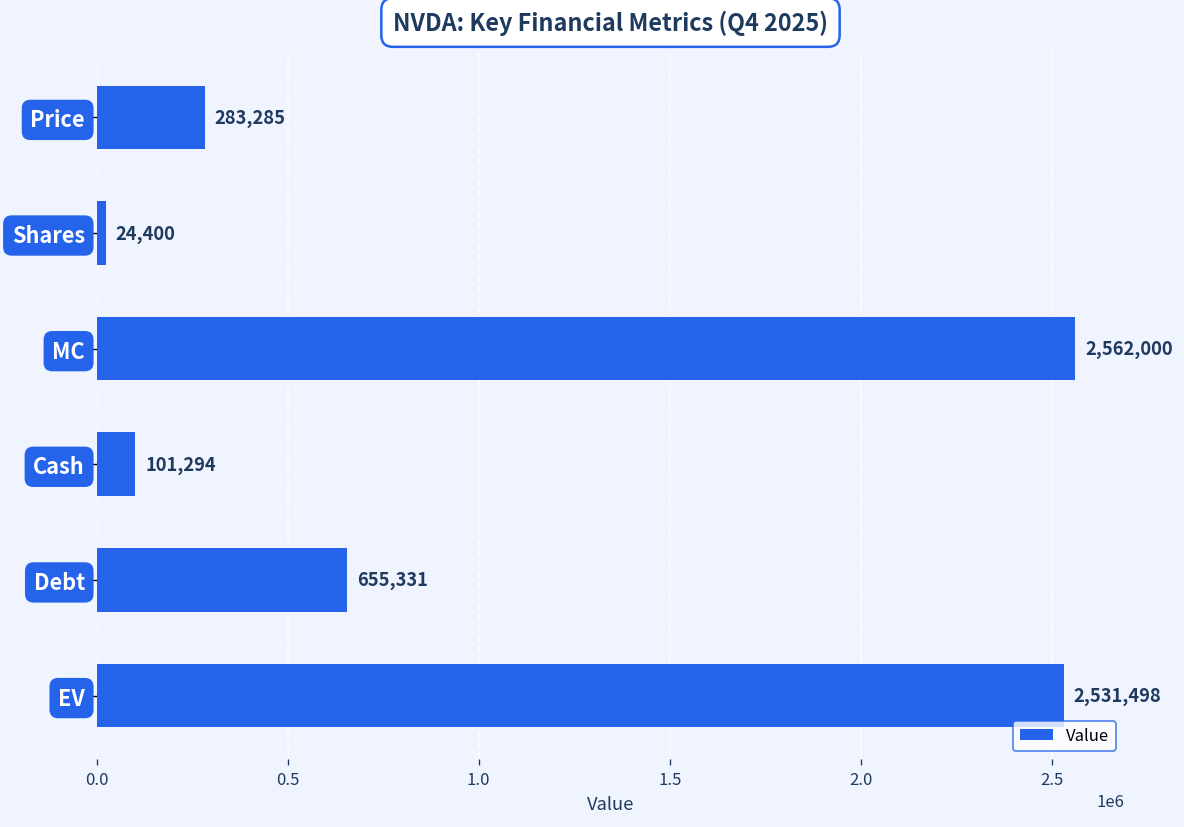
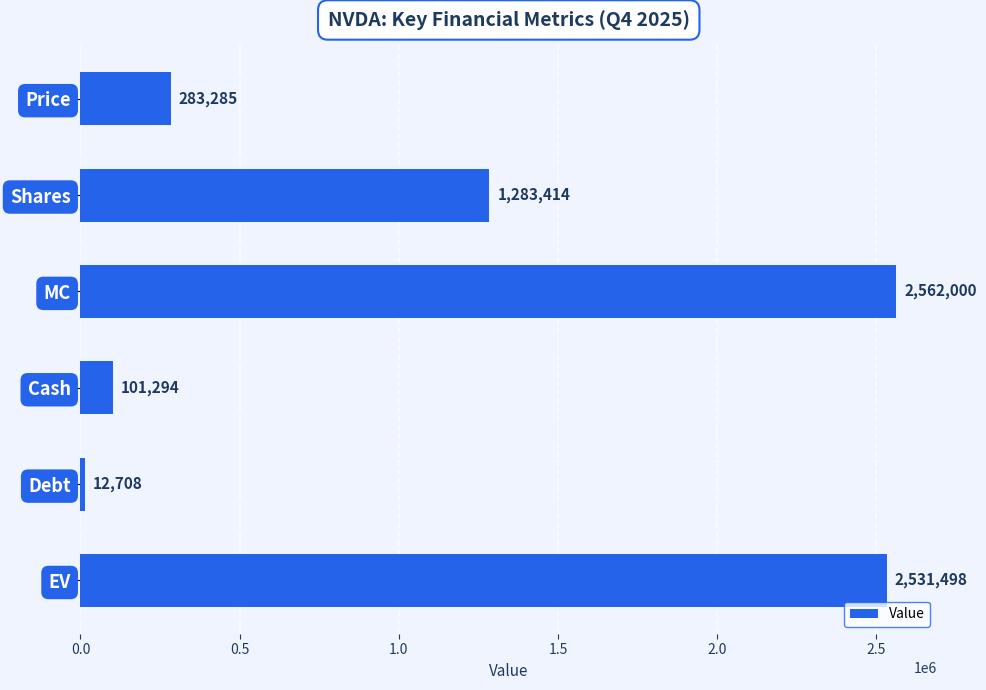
Shares: 24,400 -> 1,283,414
Debt: 655,331 -> 12,708
